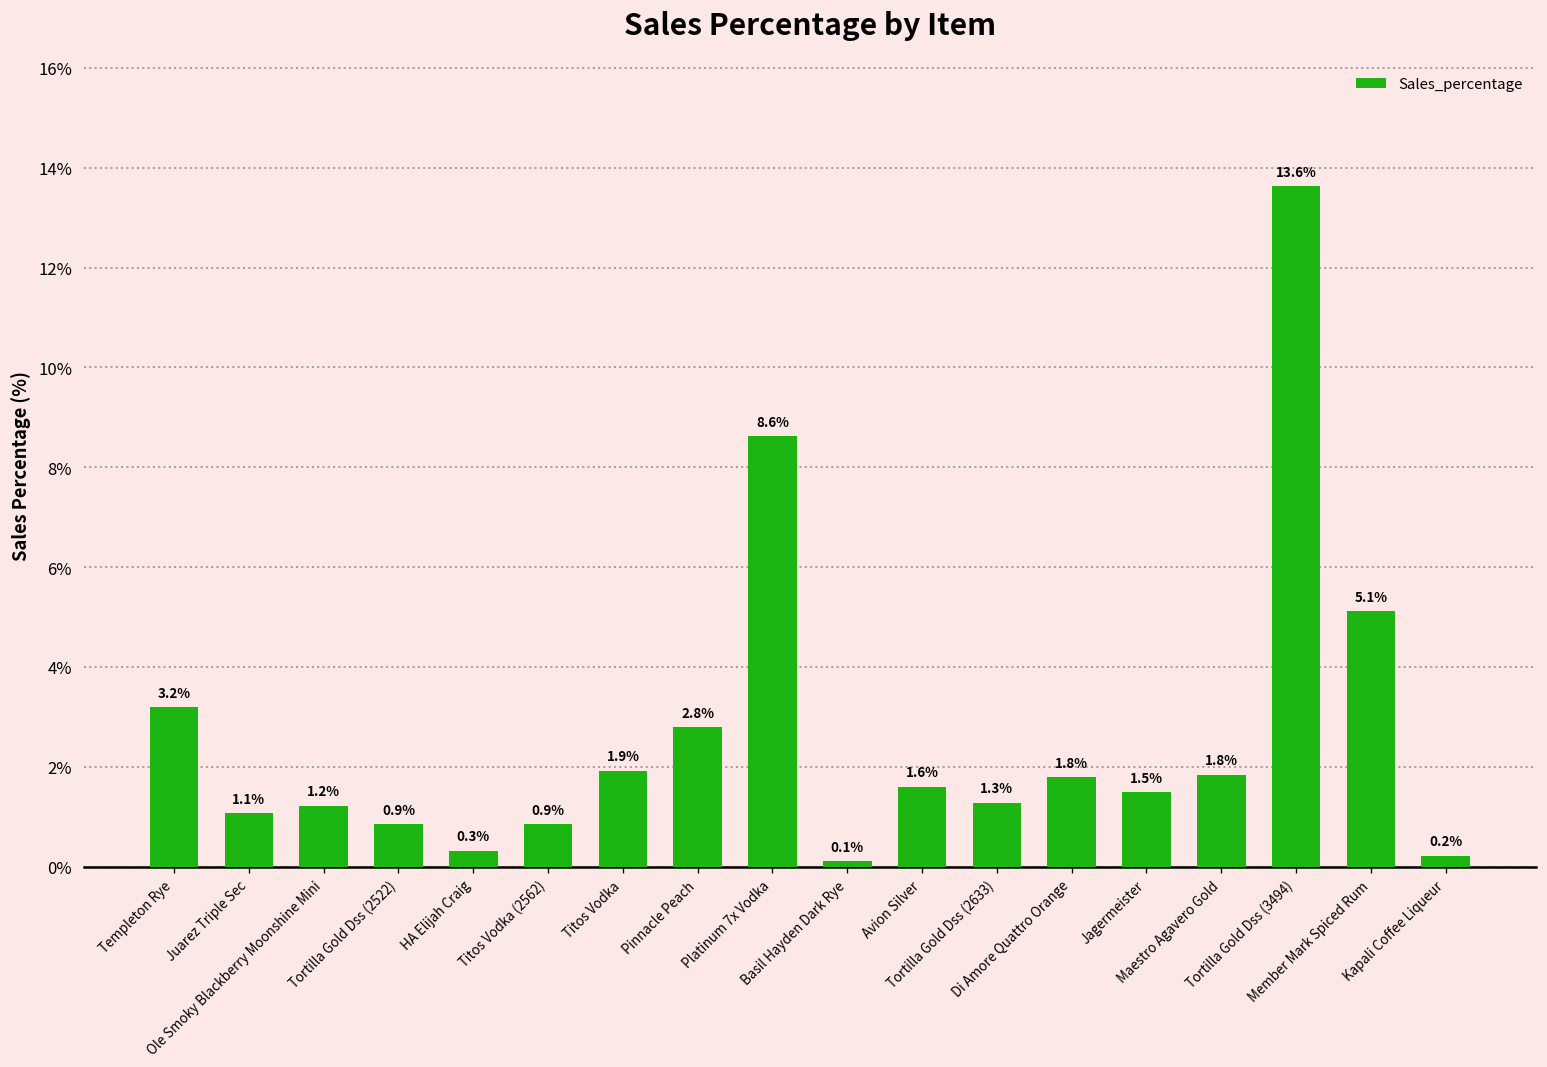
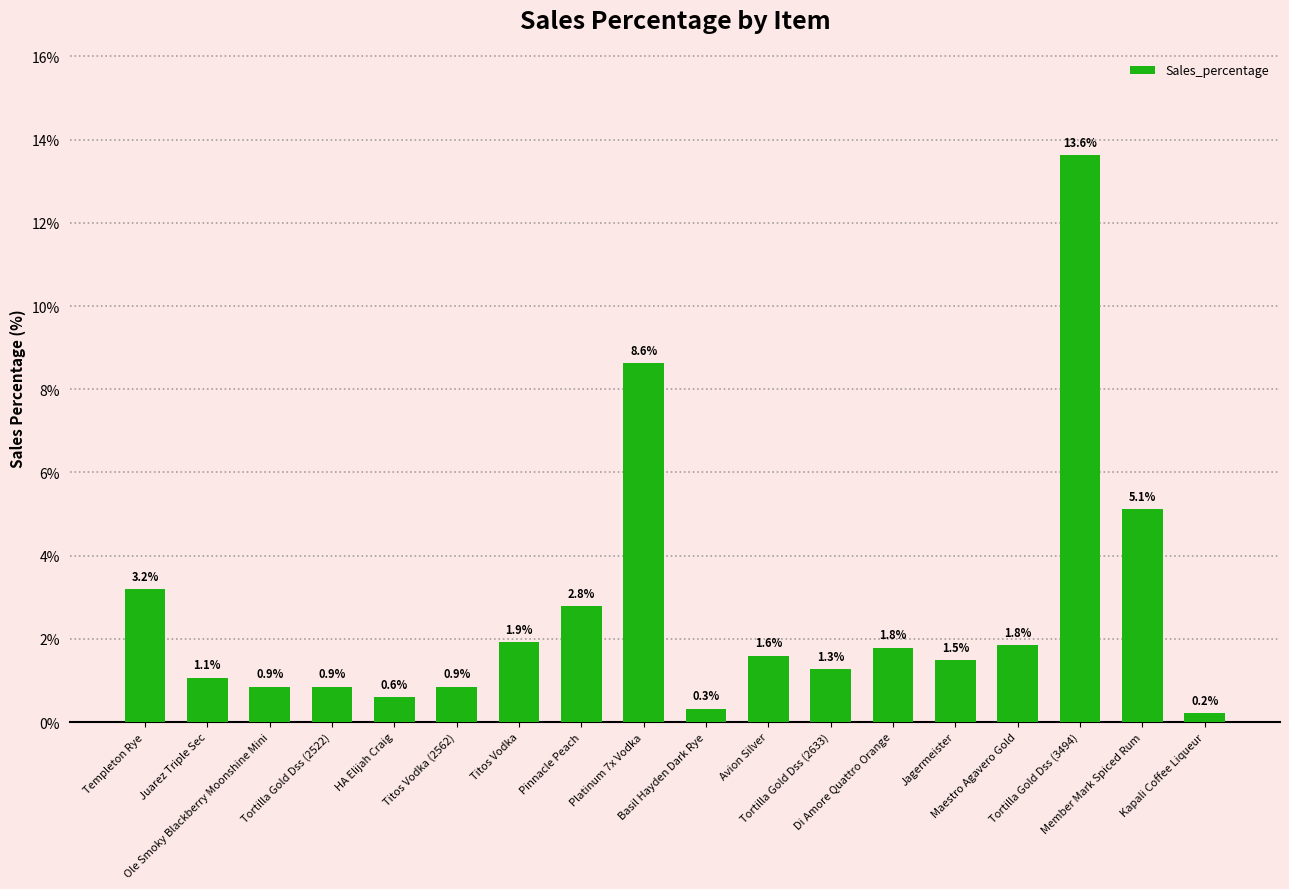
Ole Smoky Blackberry Moonshine Mini: 1.2% -> 0.9%
HA Elijah Craig: 0.3% -> 0.6%
Basil Hayden Dark Rye: 0.1% -> 0.3%
